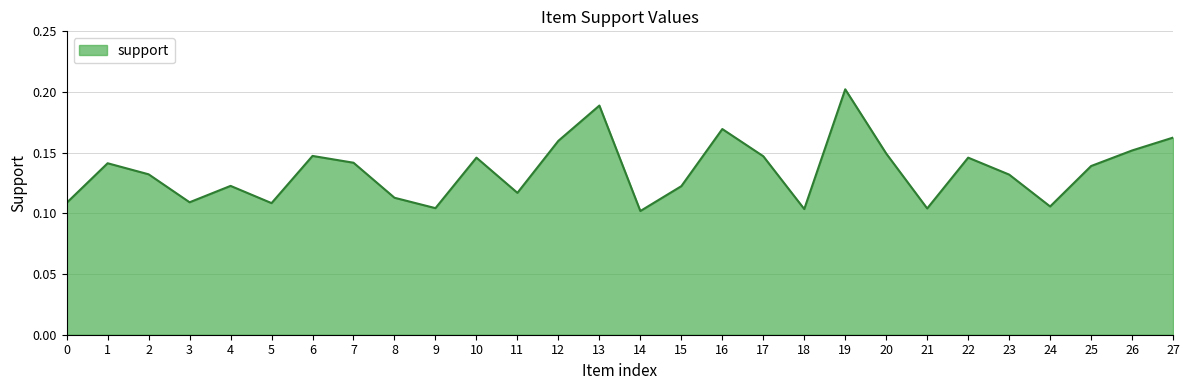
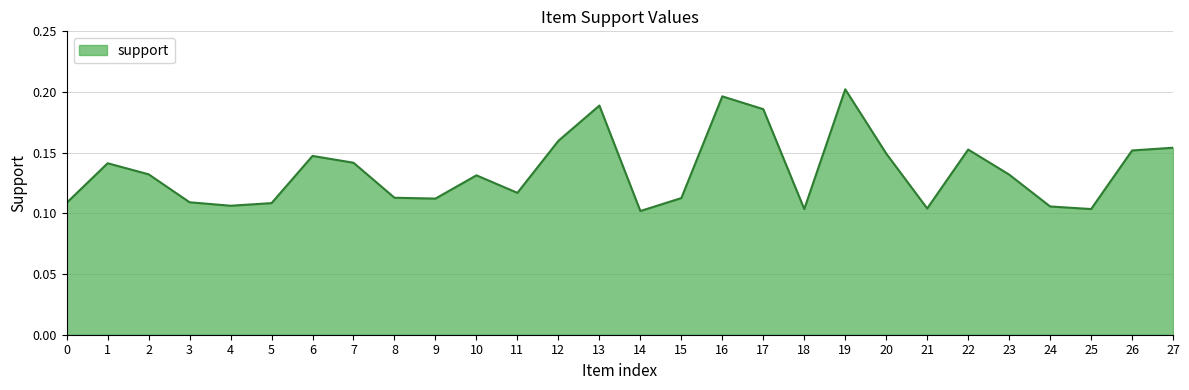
4: 0.123 -> 0.106
9: 0.104 -> 0.112
10: 0.146 -> 0.131
15: 0.122 -> 0.113
16: 0.169 -> 0.196
17: 0.147 -> 0.186
22: 0.146 -> 0.153
25: 0.139 -> 0.104
27: 0.162 -> 0.154
